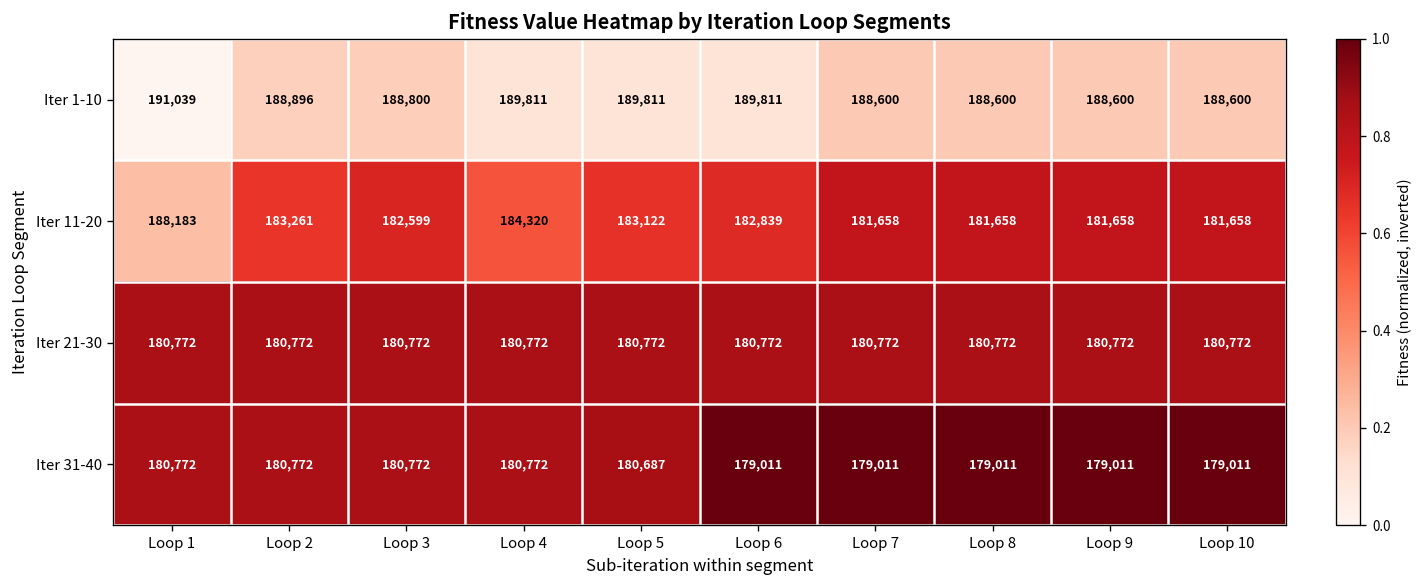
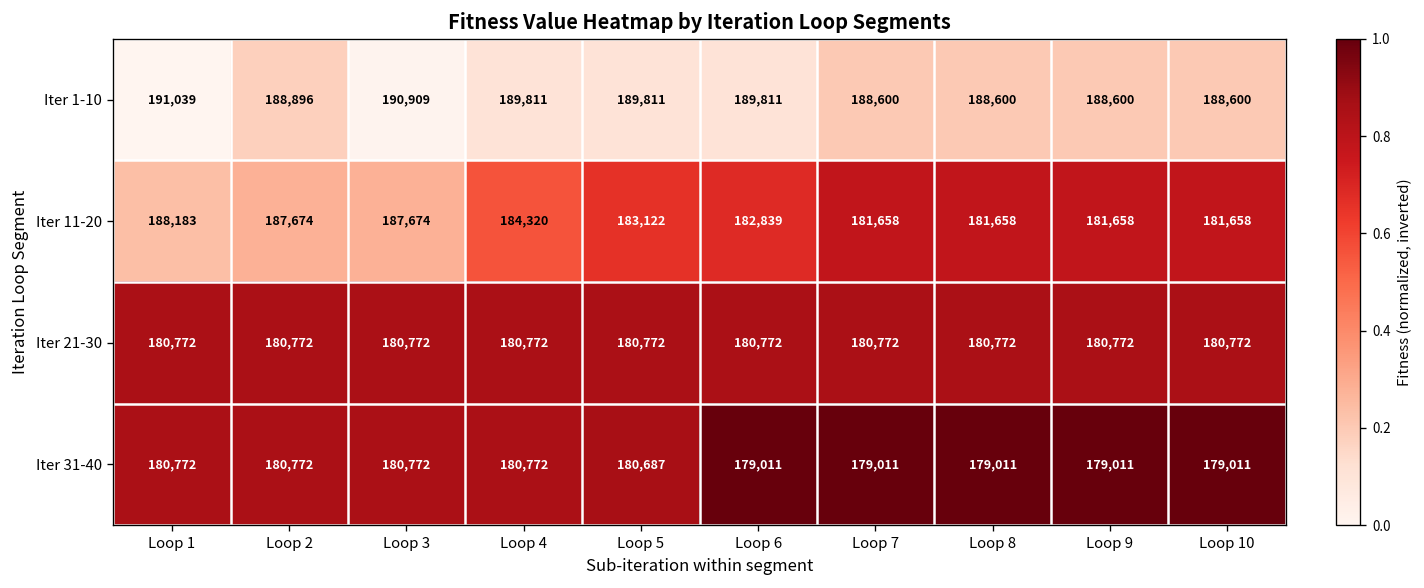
Iter 1-10, Loop 3: 188,800 -> 190,909
Iter 11-20, Loop 2: 183,261 -> 187,674
Iter 11-20, Loop 3: 182,599 -> 187,674
